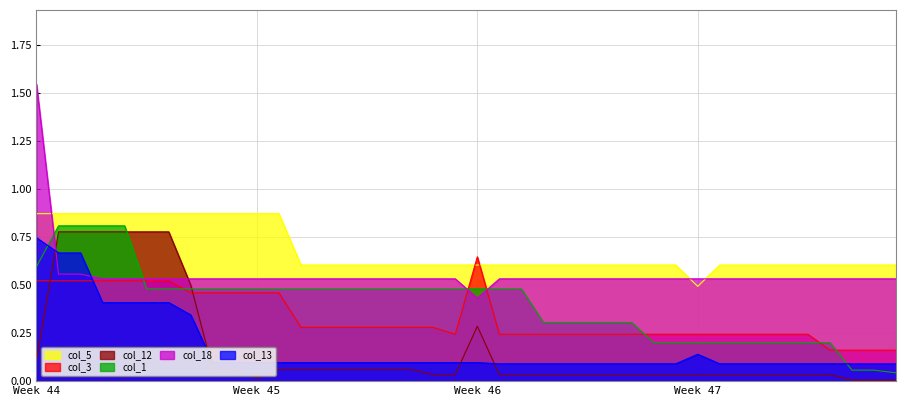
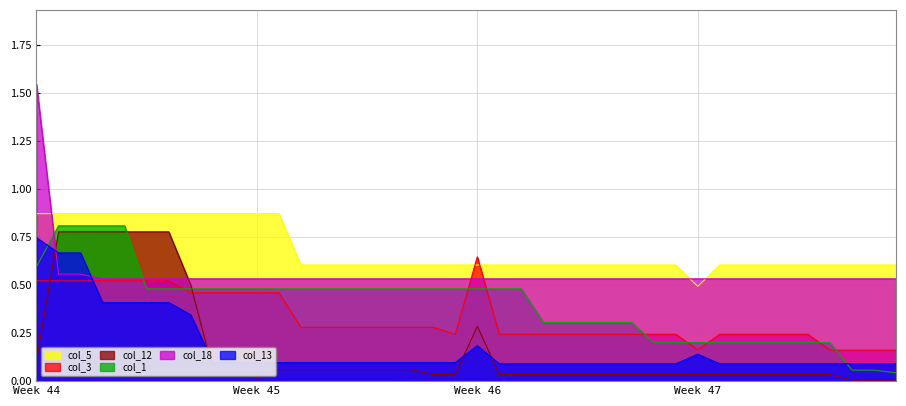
col_18, Week 46: 0.43 -> 0.53
col_13, Week 46: 0.10 -> 0.18
col_3, Week 47: 0.24 -> 0.16
